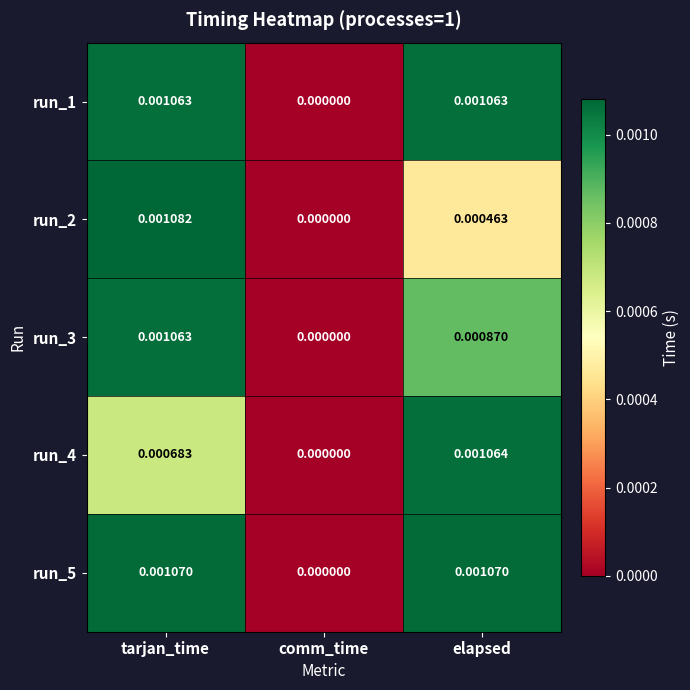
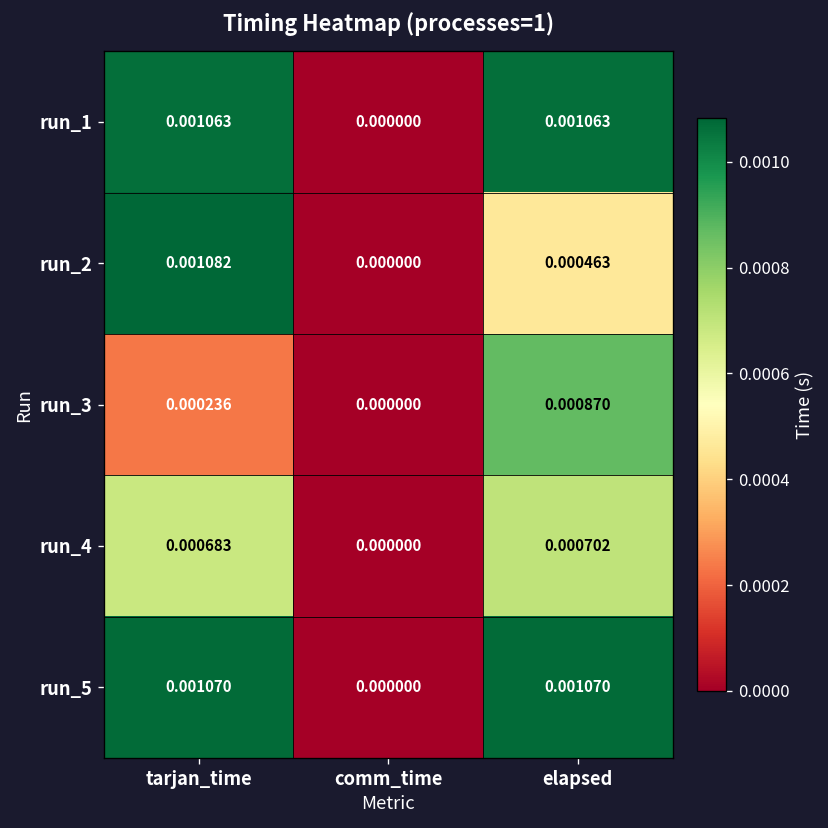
run_3, tarjan_time: 0.001063 -> 0.000236
run_4, elapsed: 0.001064 -> 0.000702
